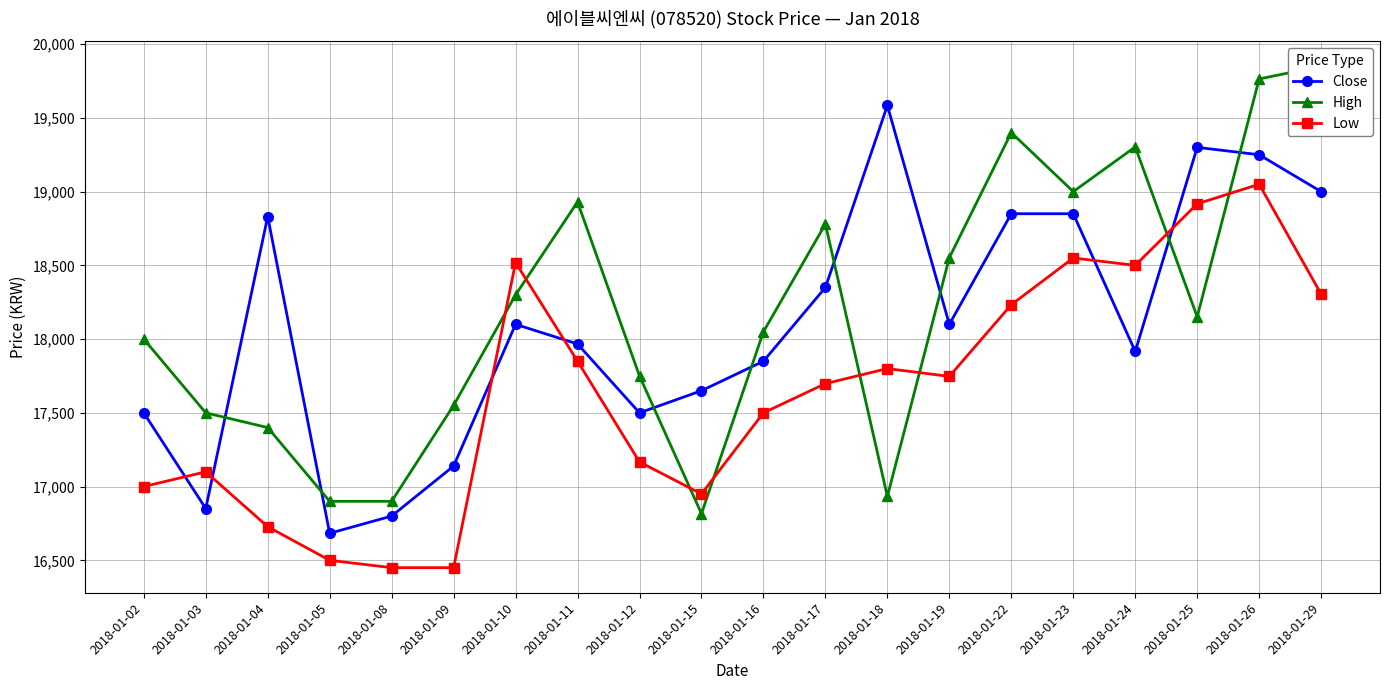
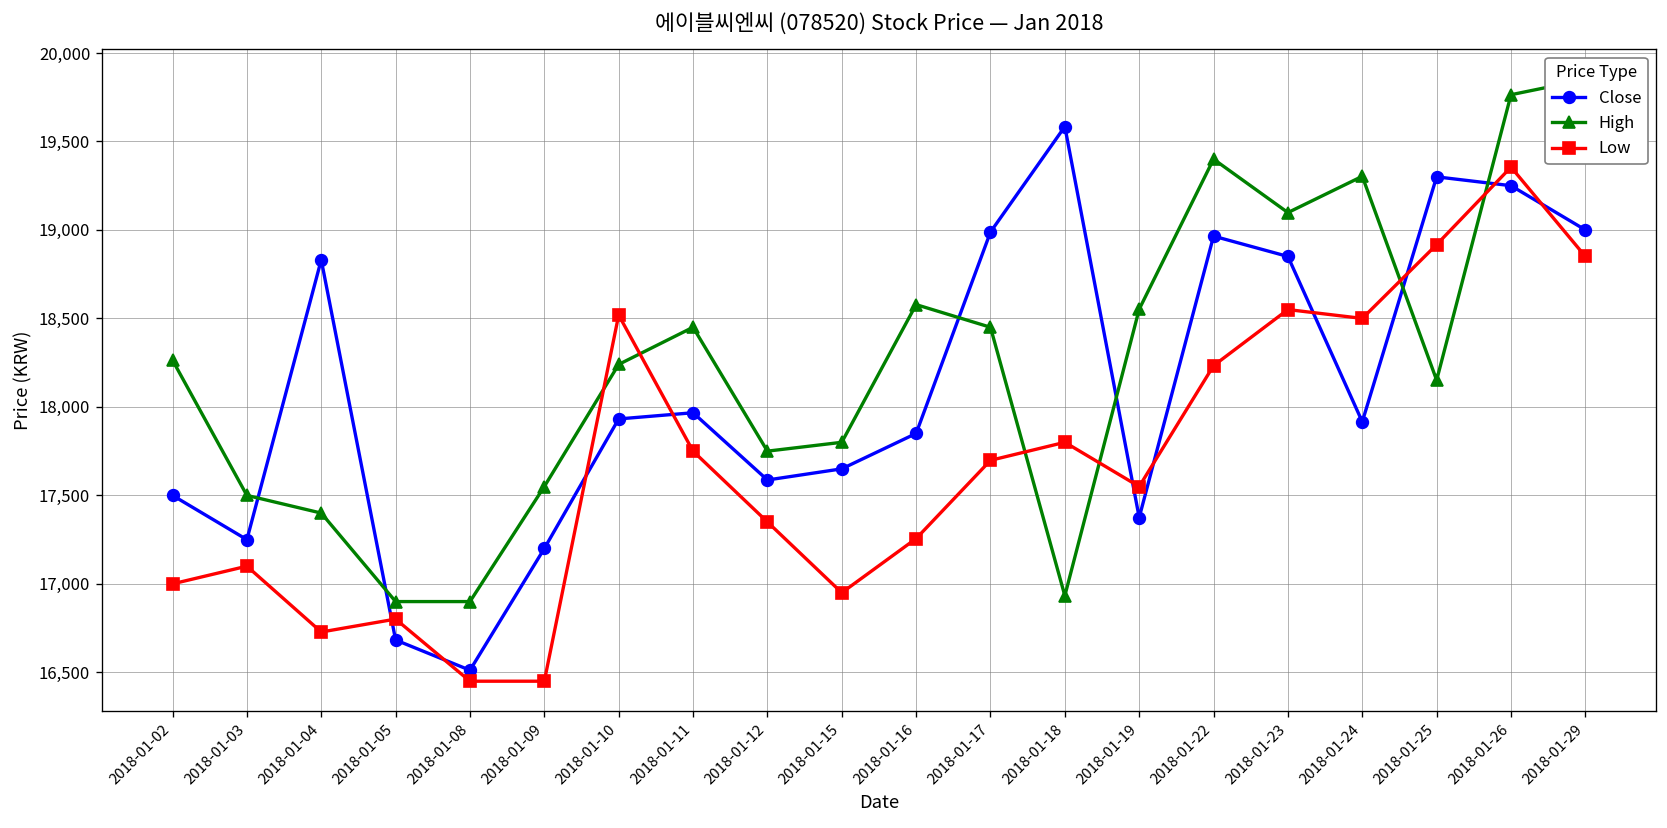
High, 2018-01-02: 18,000 -> 18,260
Close, 2018-01-03: 16,850 -> 17,250
Low, 2018-01-05: 16,500 -> 16,800
Close, 2018-01-08: 16,800 -> 16,510
Close, 2018-01-09: 17,140 -> 17,200
Close, 2018-01-10: 18,100 -> 17,930
High, 2018-01-10: 18,300 -> 18,240
High, 2018-01-11: 18,930 -> 18,450
Low, 2018-01-11: 17,850 -> 17,750
Close, 2018-01-12: 17,500 -> 17,590
Low, 2018-01-12: 17,170 -> 17,350
High, 2018-01-15: 16,820 -> 17,800
High, 2018-01-16: 18,050 -> 18,580
Low, 2018-01-16: 17,500 -> 17,260
Close, 2018-01-17: 18,350 -> 18,990
High, 2018-01-17: 18,780 -> 18,450
Close, 2018-01-19: 18,100 -> 17,380
Low, 2018-01-19: 17,750 -> 17,550
Close, 2018-01-22: 18,850 -> 18,970
High, 2018-01-23: 19,000 -> 19,100
Low, 2018-01-26: 19,050 -> 19,360
Low, 2018-01-29: 18,310 -> 18,850
